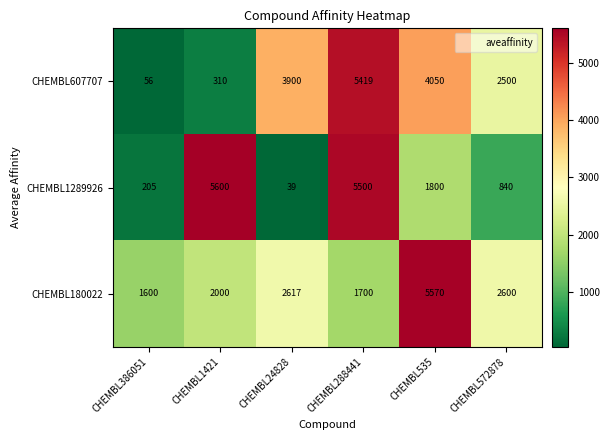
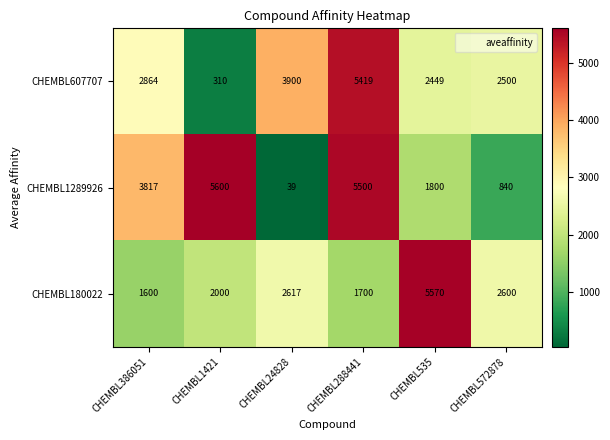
CHEMBL607707, CHEMBL386051: 56 -> 2864
CHEMBL607707, CHEMBL535: 4050 -> 2449
CHEMBL1289926, CHEMBL386051: 205 -> 3817
